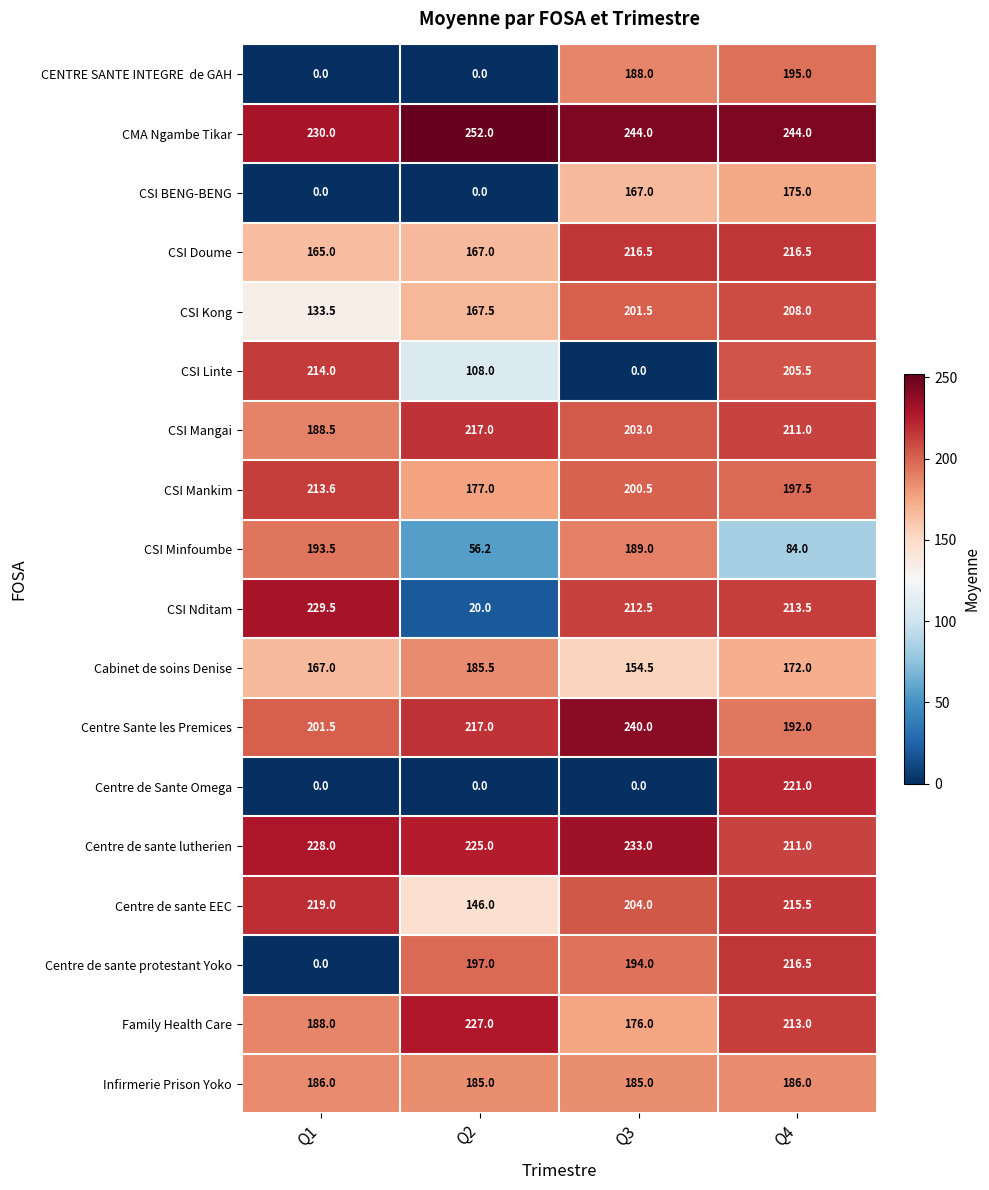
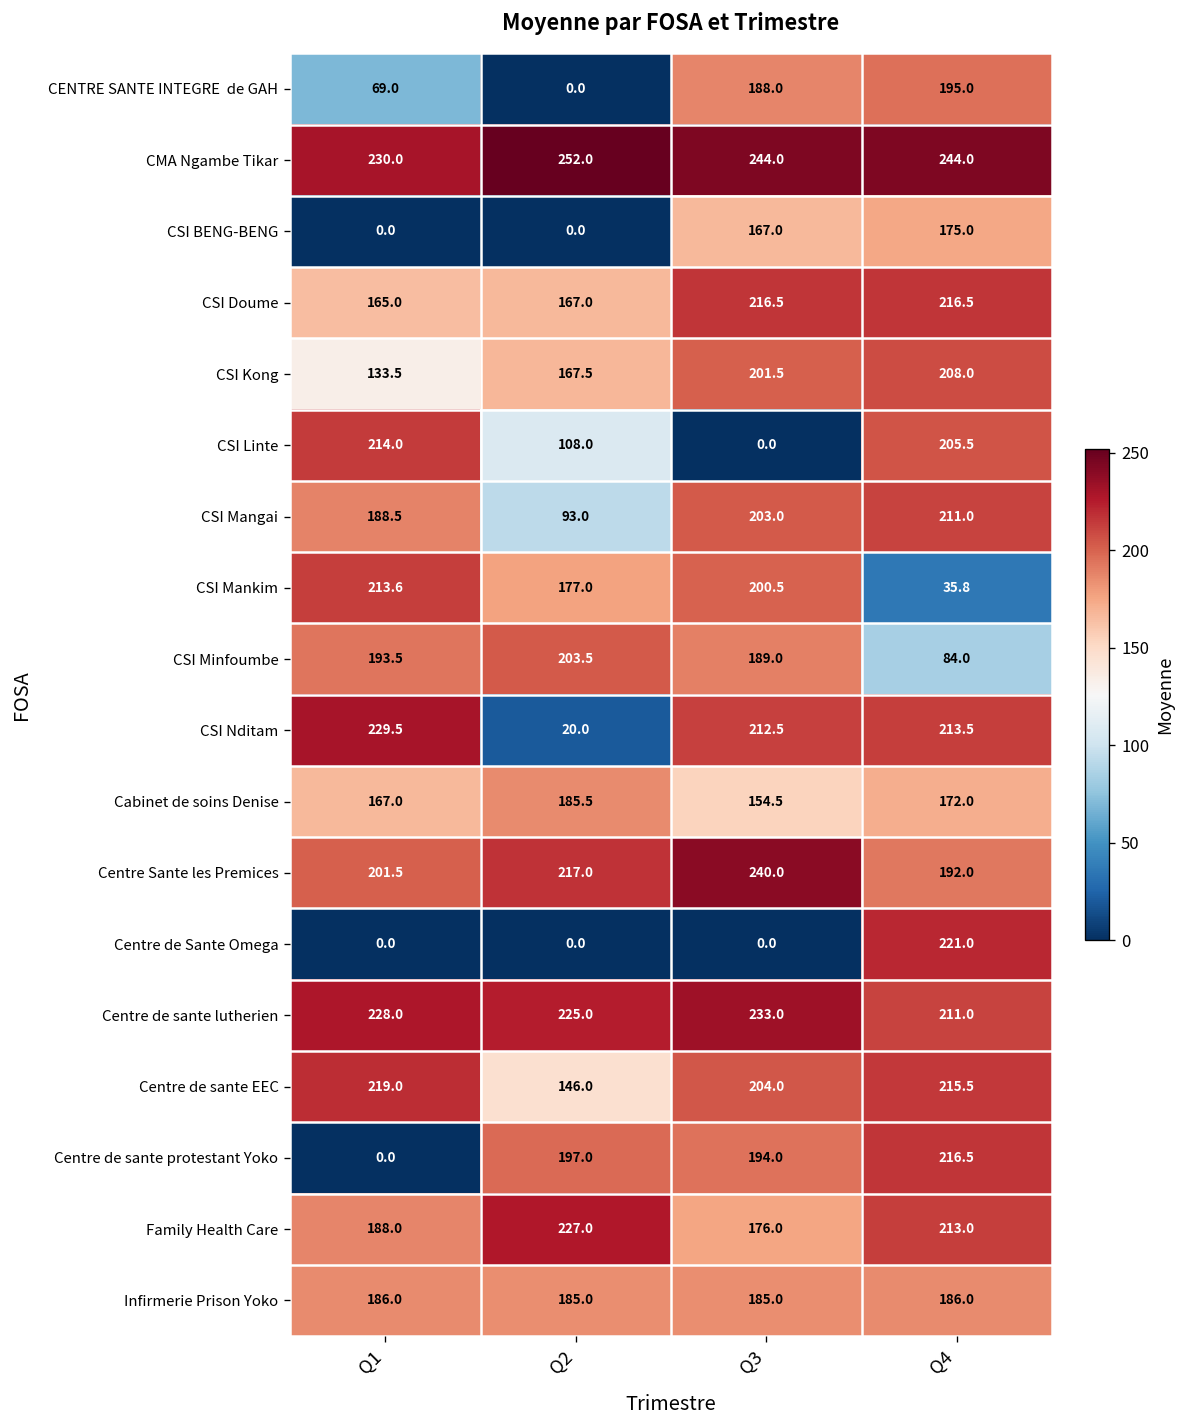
CENTRE SANTE INTEGRE de GAH, Q1: 0.0 -> 69.0
CSI Mangai, Q2: 217.0 -> 93.0
CSI Mankim, Q4: 197.5 -> 35.8
CSI Minfoumbe, Q2: 56.2 -> 203.5
